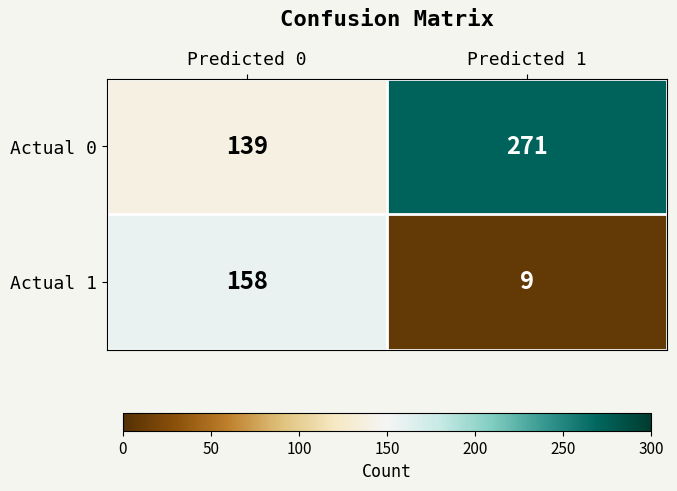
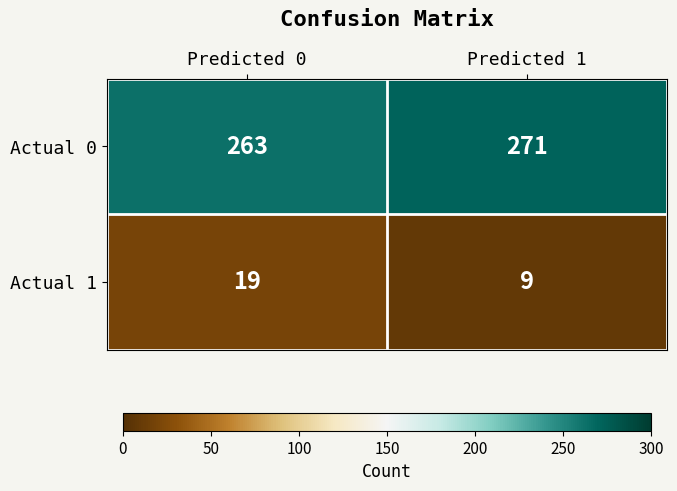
Actual 0, Predicted 0: 139 -> 263
Actual 1, Predicted 0: 158 -> 19
